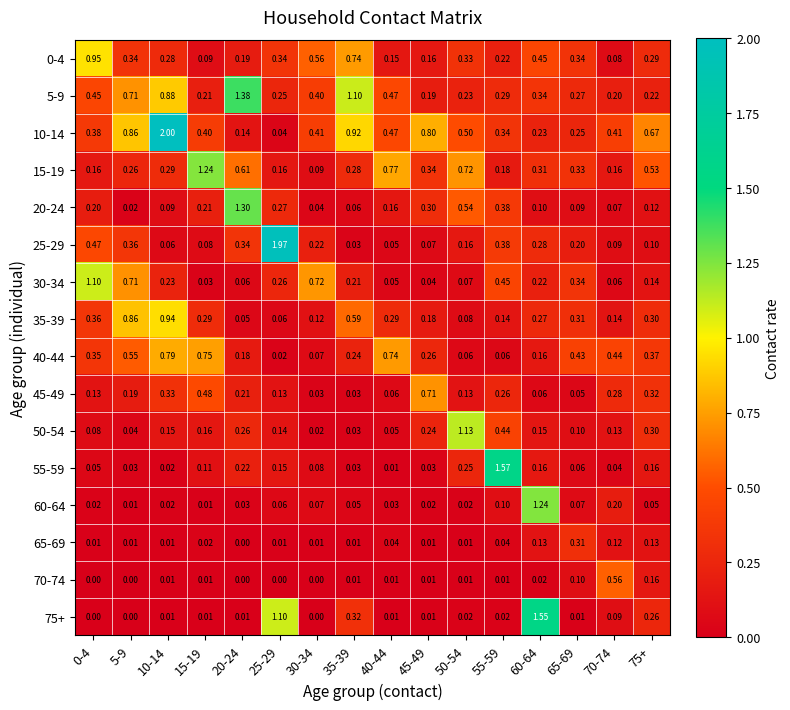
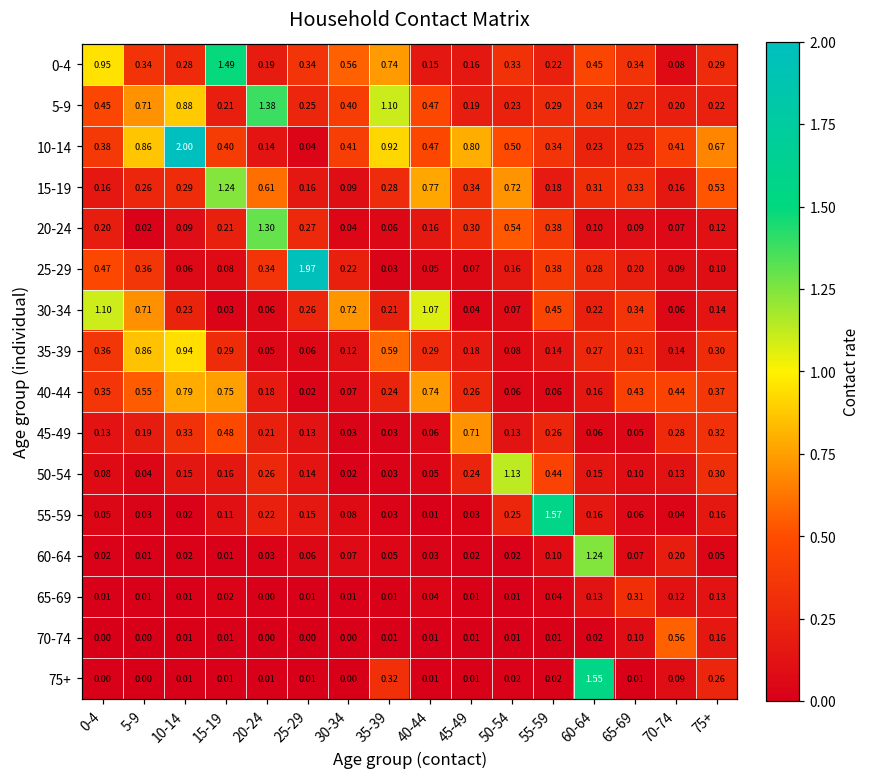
0-4, 15-19: 0.09 -> 1.49
30-34, 40-44: 0.05 -> 1.07
75+, 25-29: 1.10 -> 0.01
